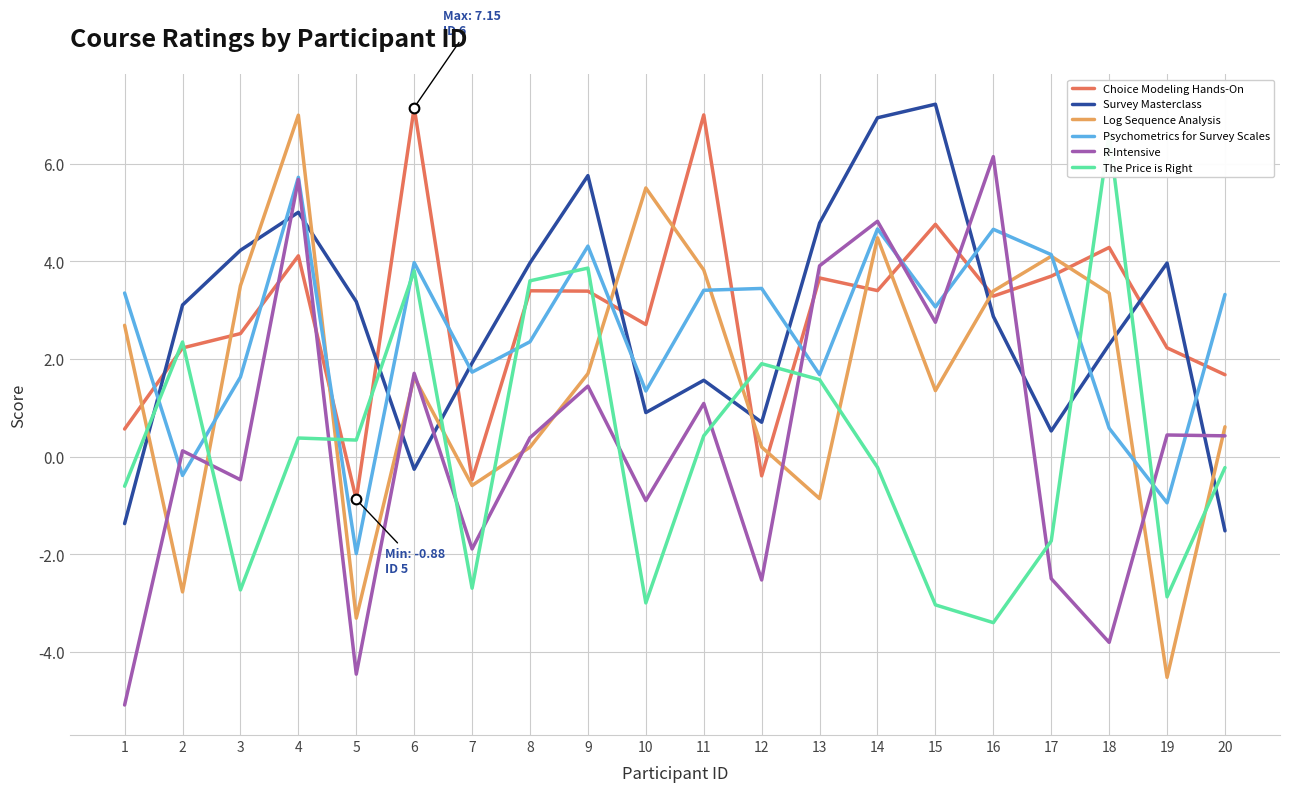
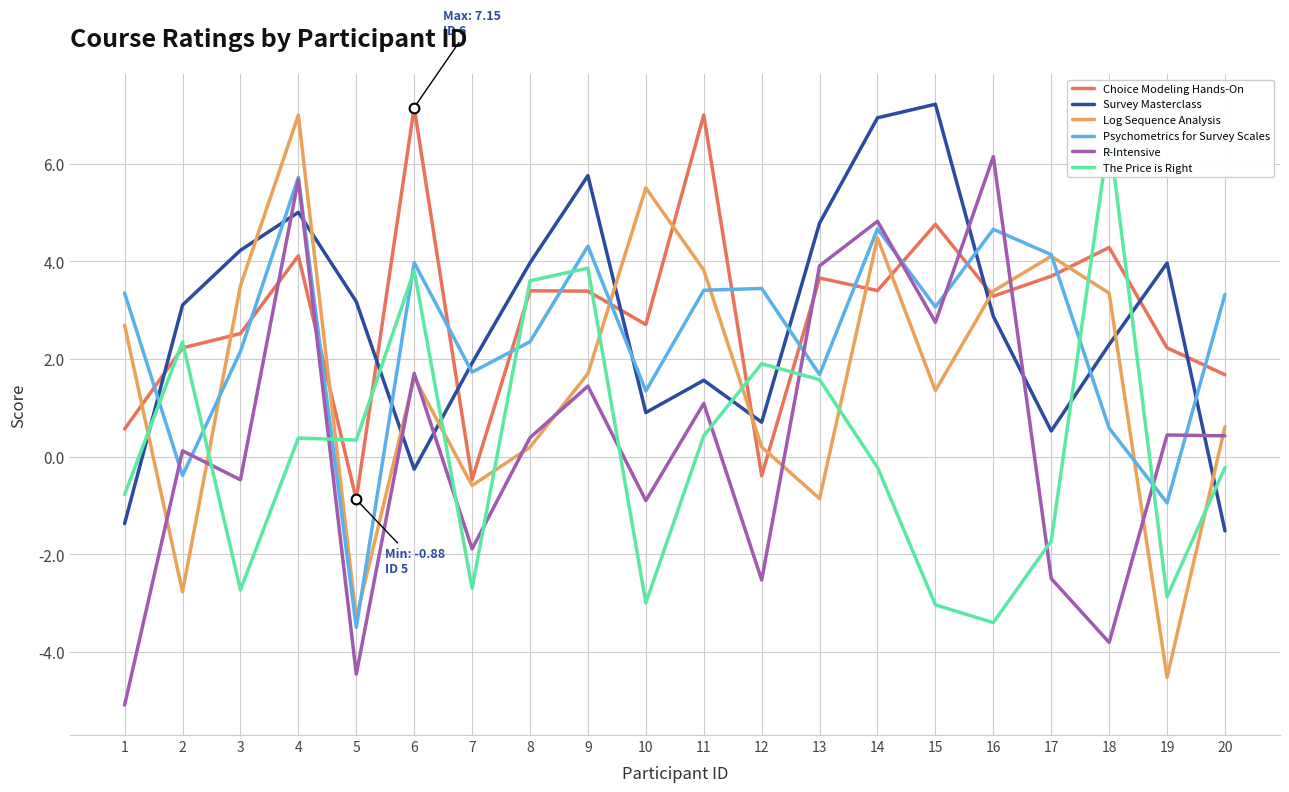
The Price is Right, 1: -0.6 -> -0.8
Psychometrics for Survey Scales, 3: 1.6 -> 2.2
Psychometrics for Survey Scales, 5: -2.0 -> -3.5
